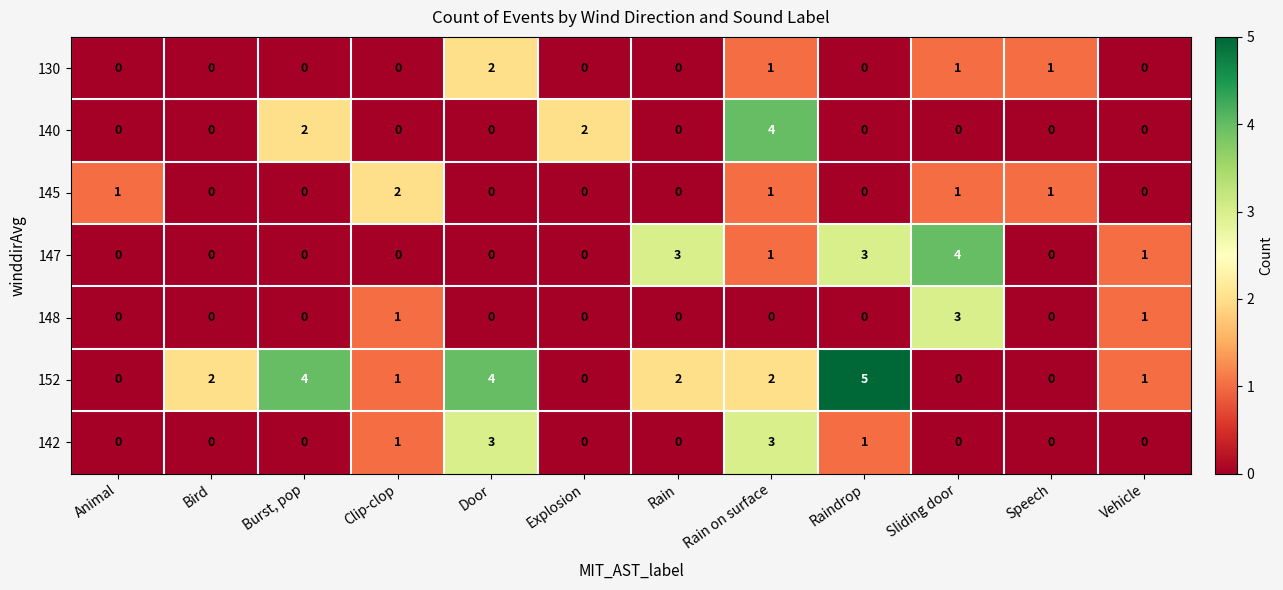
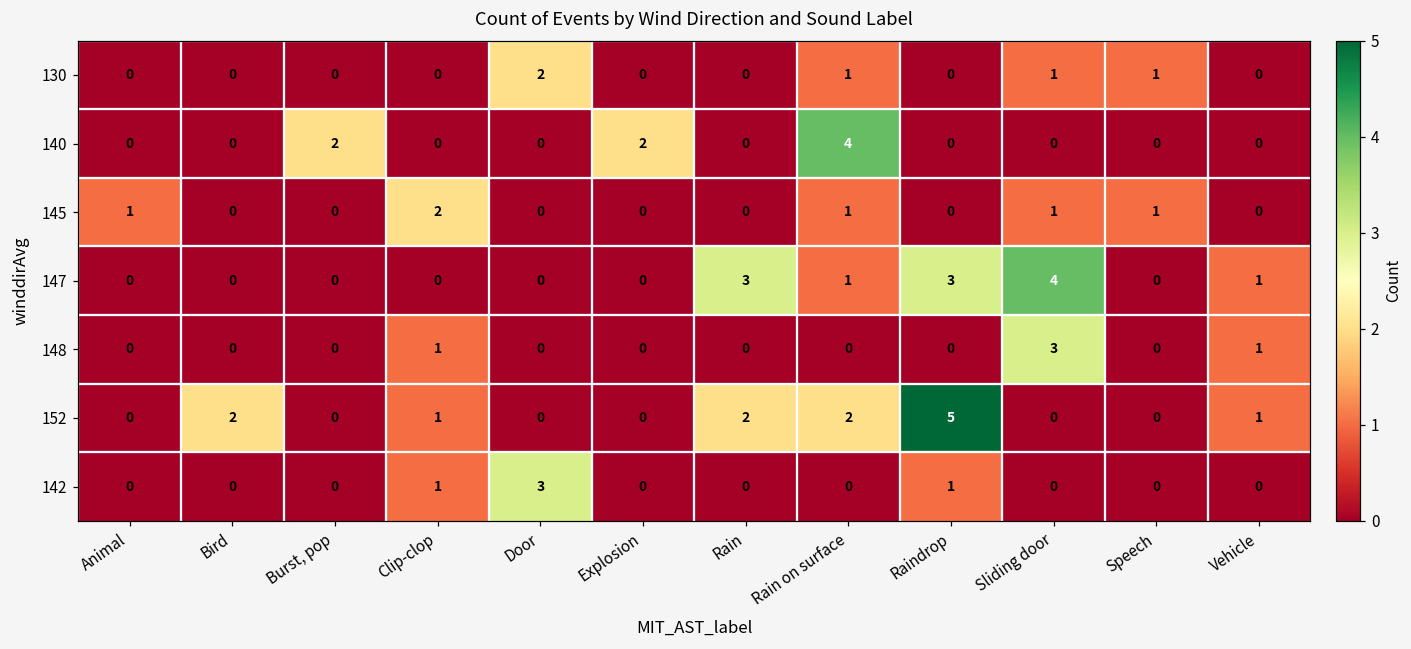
152, Burst, pop: 4 -> 0
152, Door: 4 -> 0
142, Rain on surface: 3 -> 0
